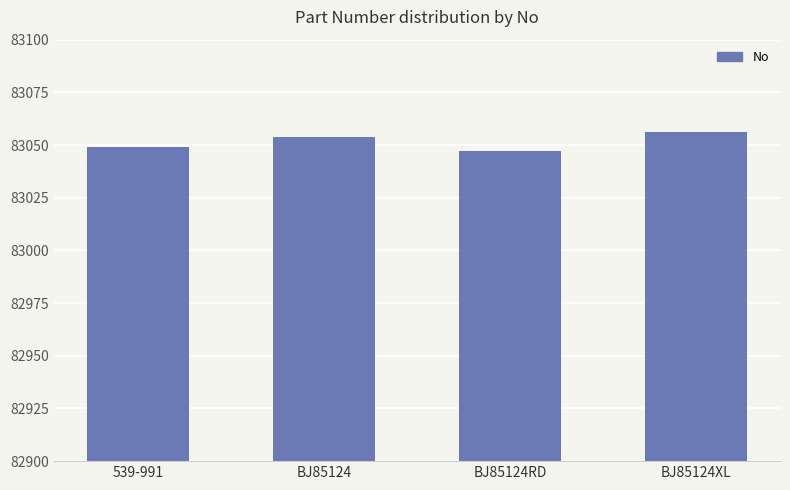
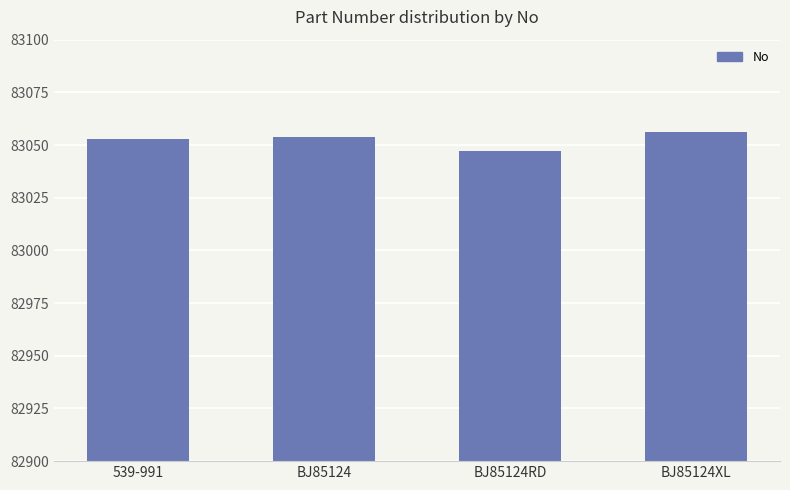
539-991: 83049 -> 83053
